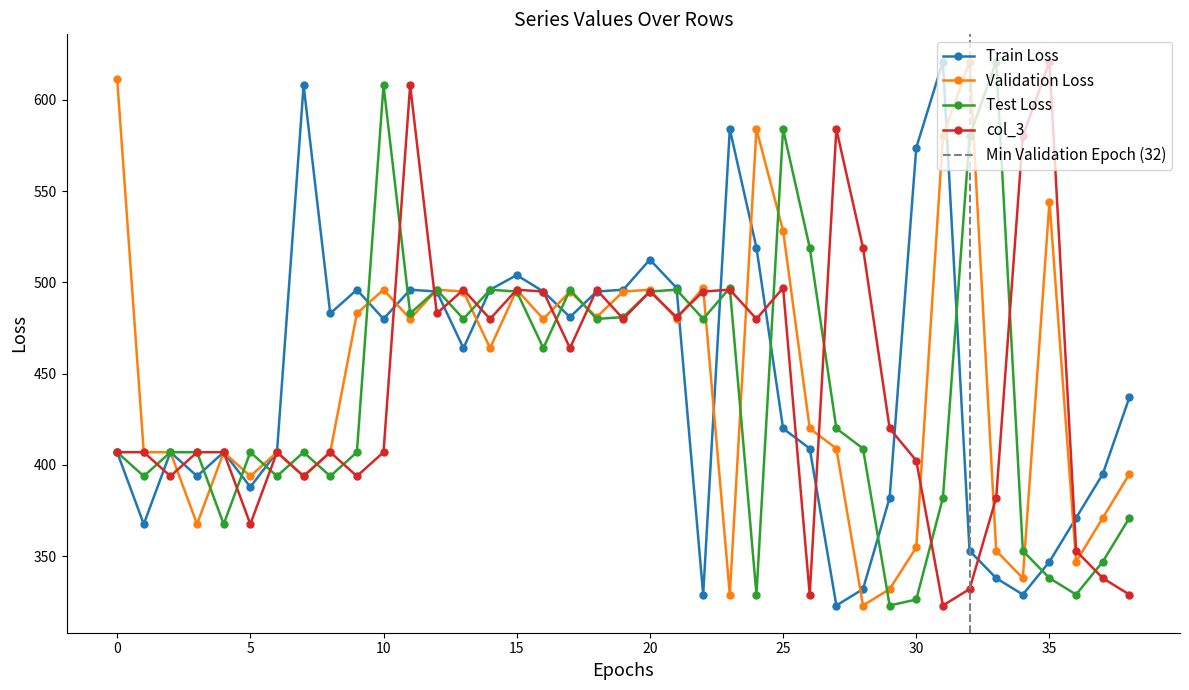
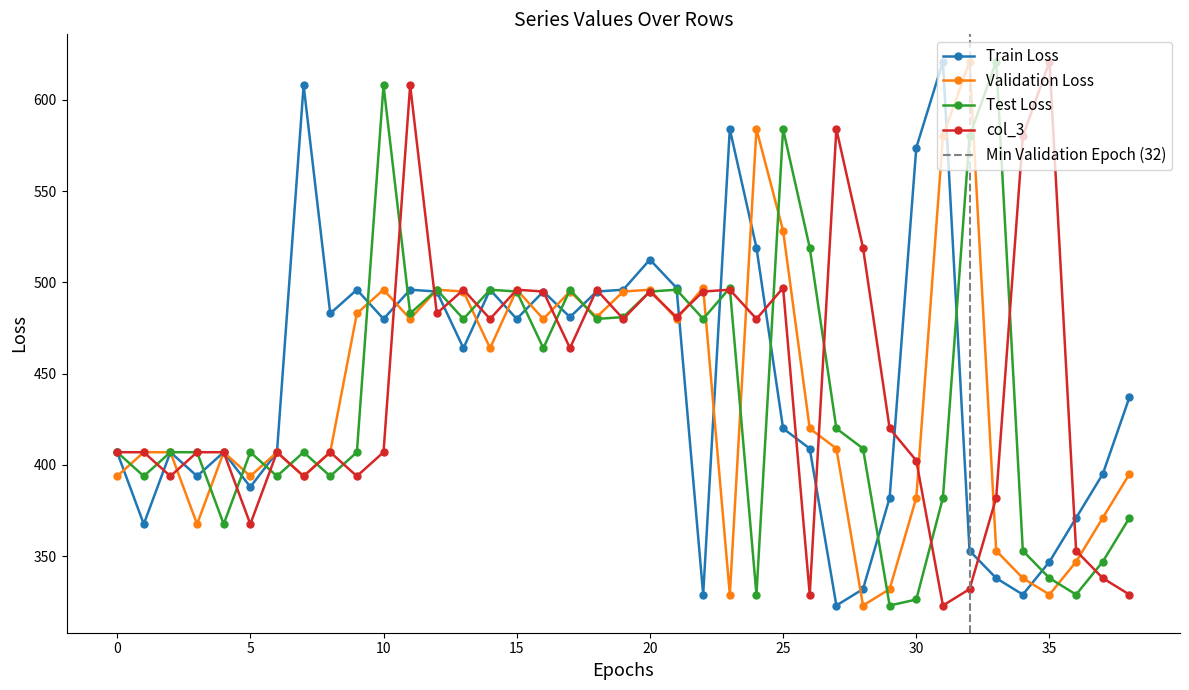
Validation Loss, 0: 612 -> 394
Train Loss, 15: 504 -> 480
Validation Loss, 30: 355 -> 382
Validation Loss, 35: 544 -> 329
